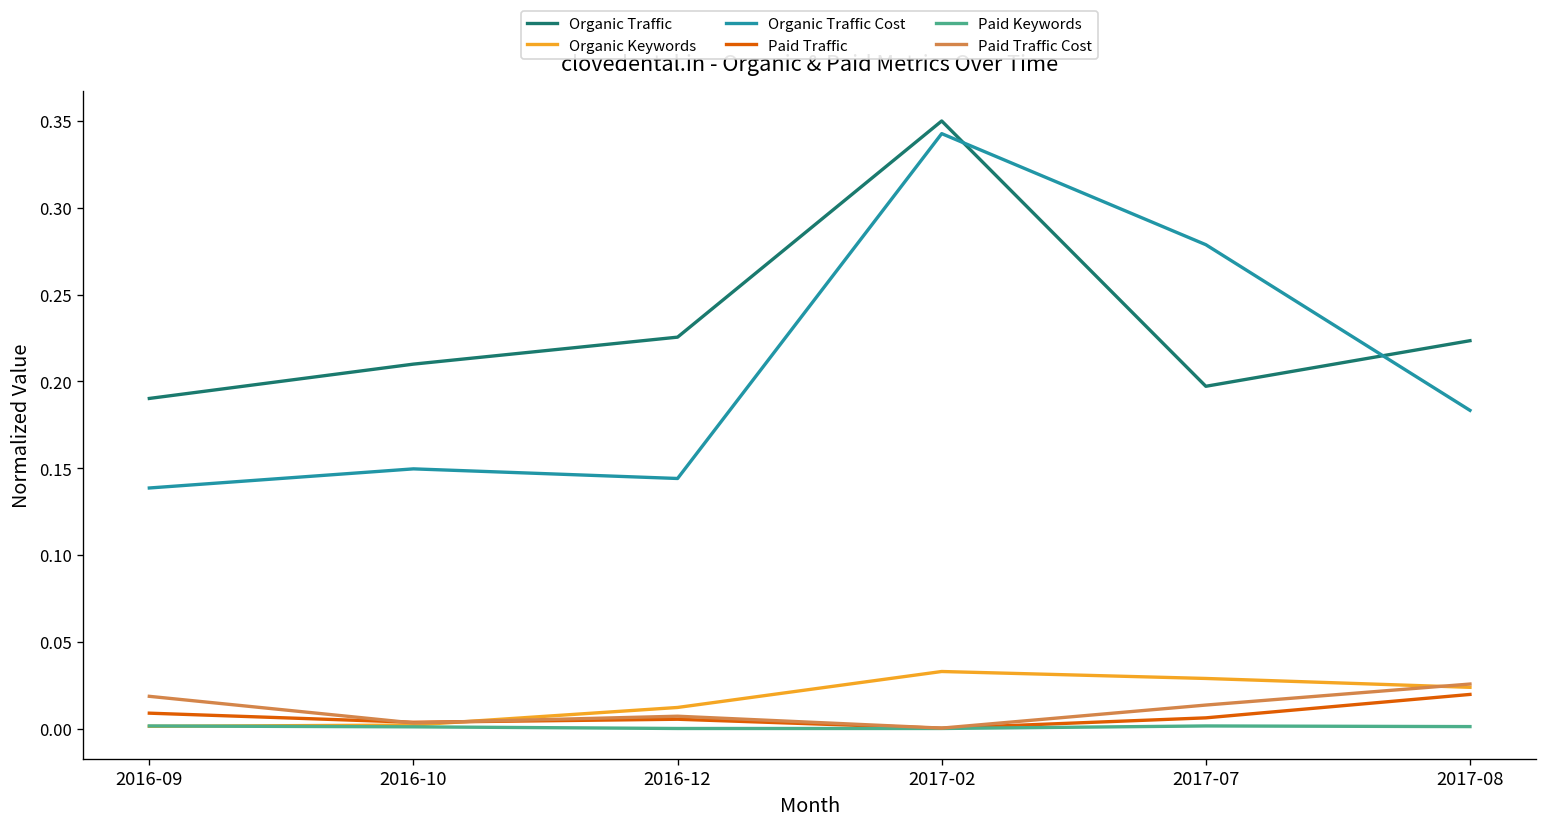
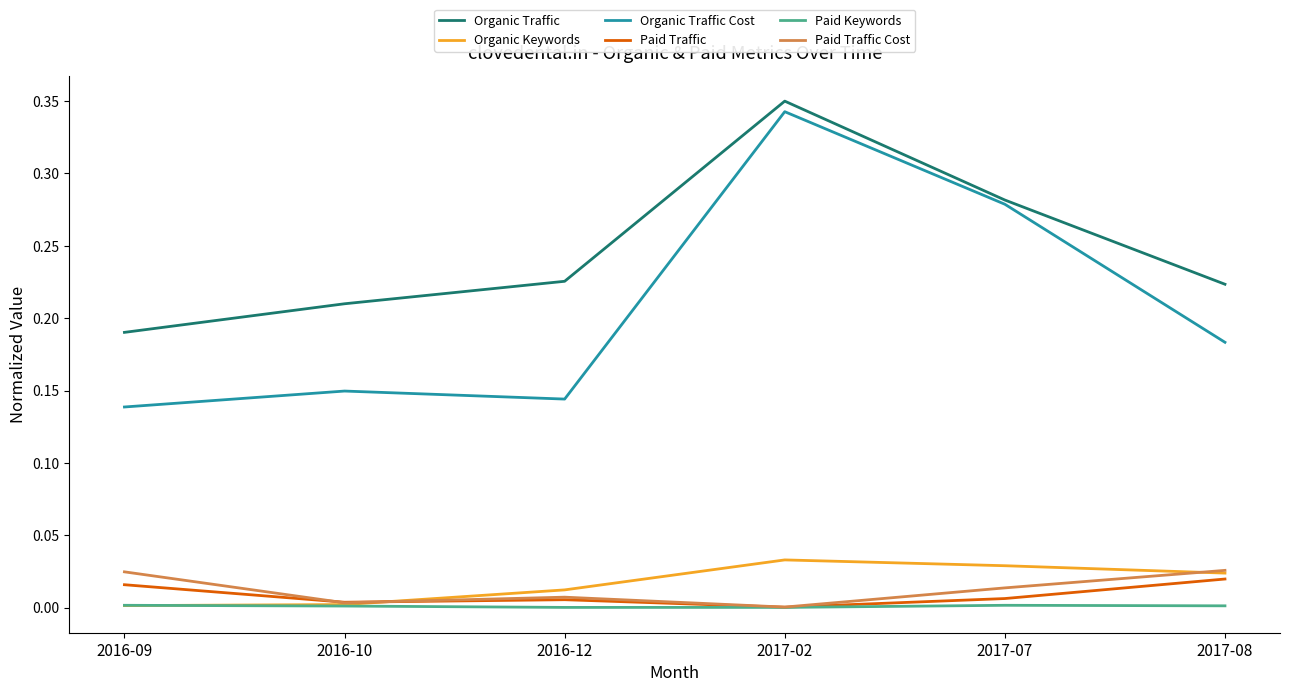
Paid Traffic, 2016-09: 0.009 -> 0.016
Paid Traffic Cost, 2016-09: 0.019 -> 0.025
Organic Traffic, 2017-07: 0.197 -> 0.282
